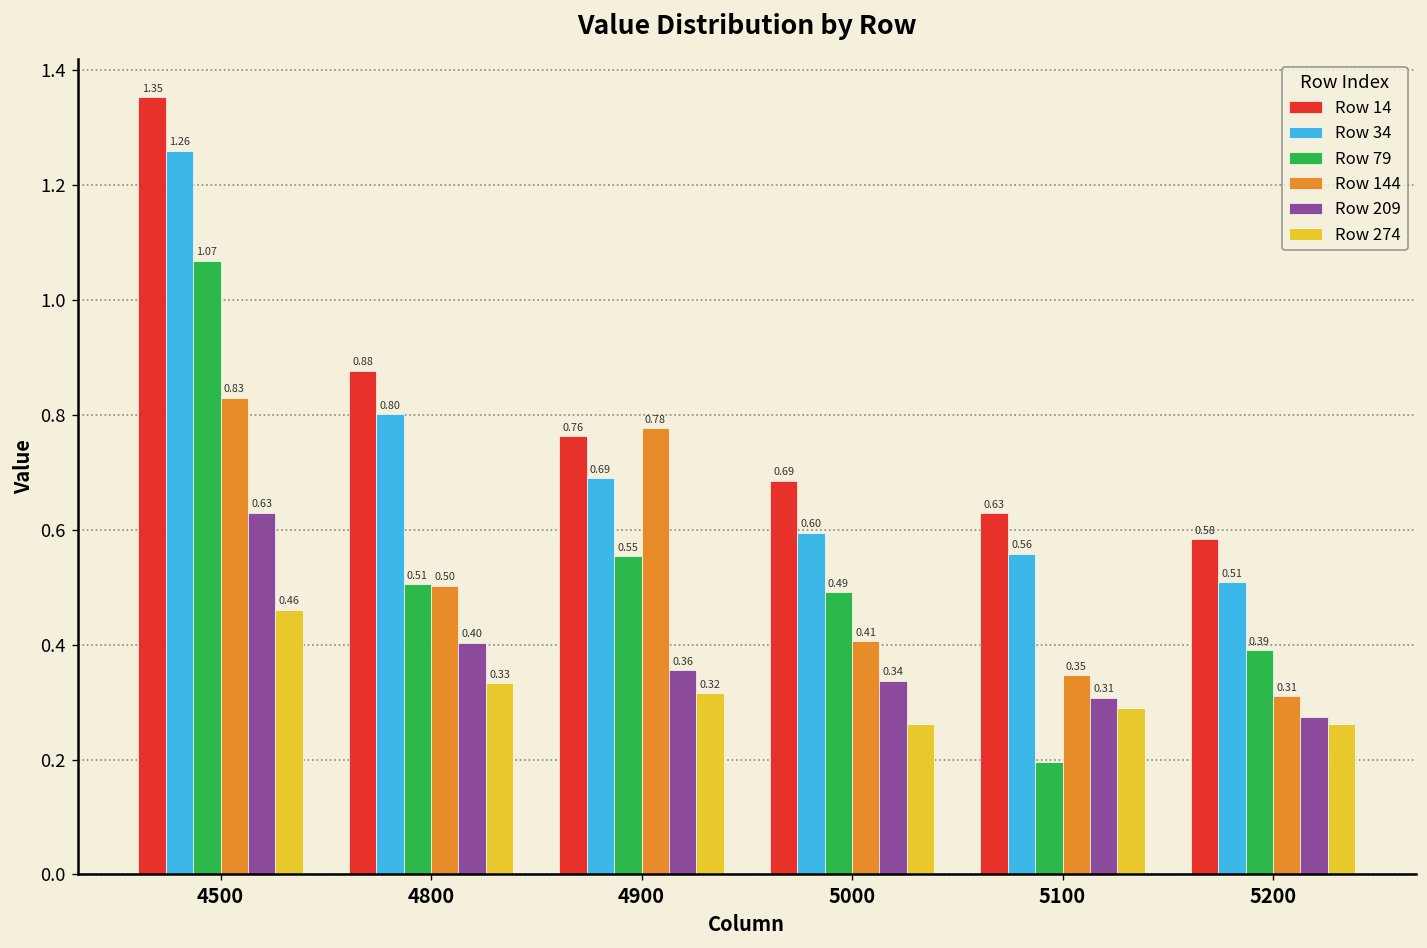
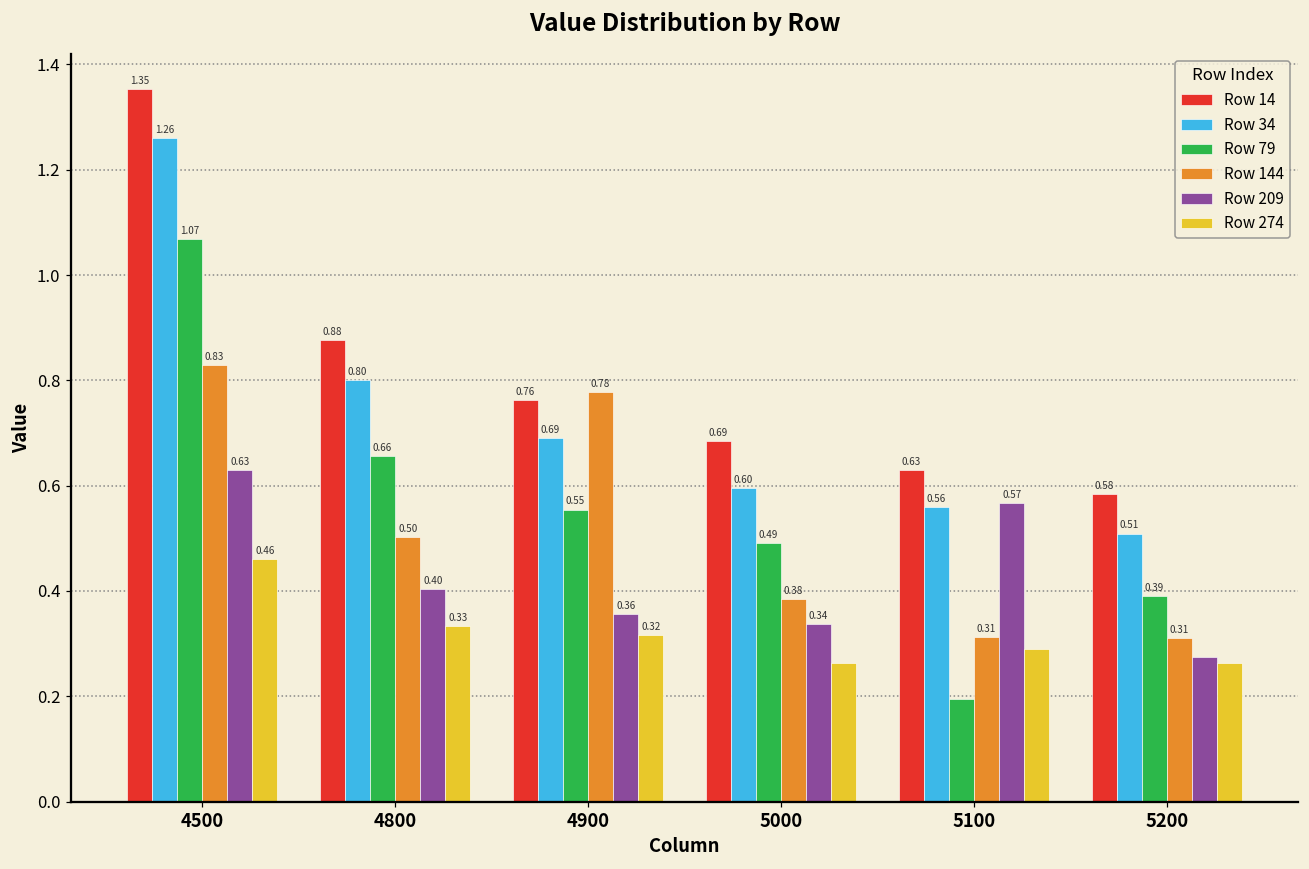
Row 79, 4800: 0.51 -> 0.66
Row 144, 5000: 0.41 -> 0.38
Row 144, 5100: 0.35 -> 0.31
Row 209, 5100: 0.31 -> 0.57
